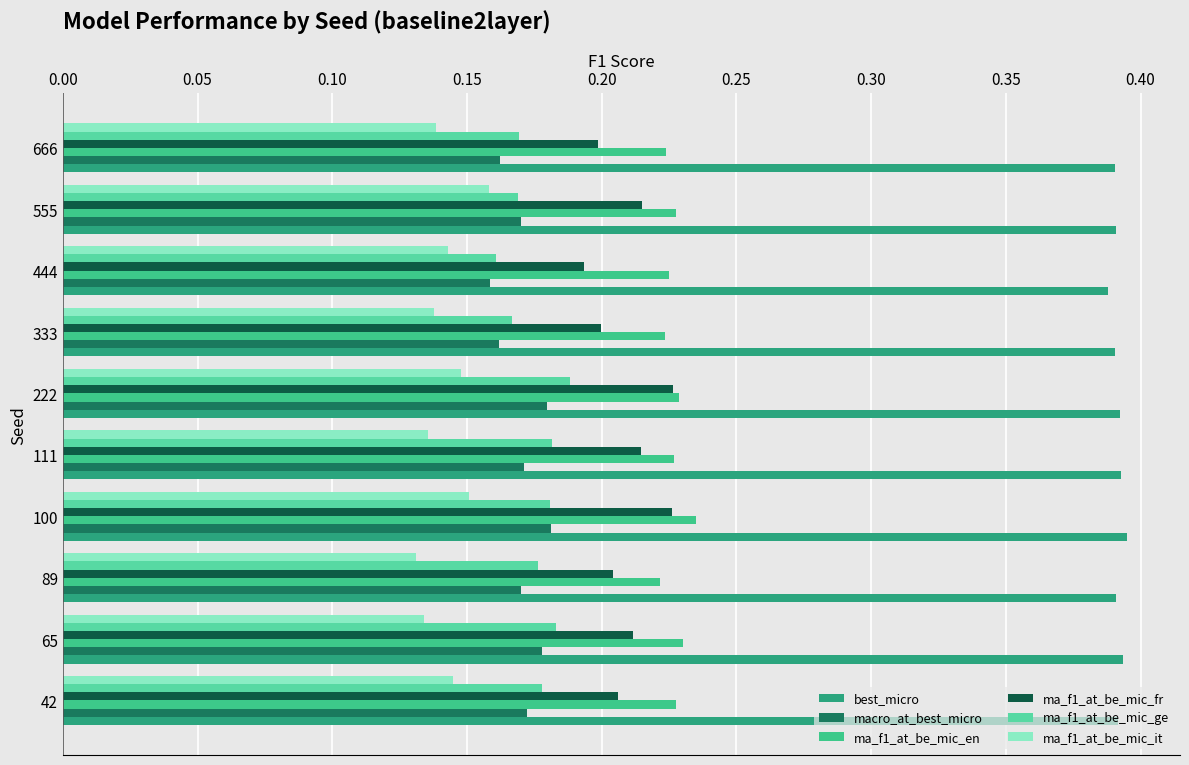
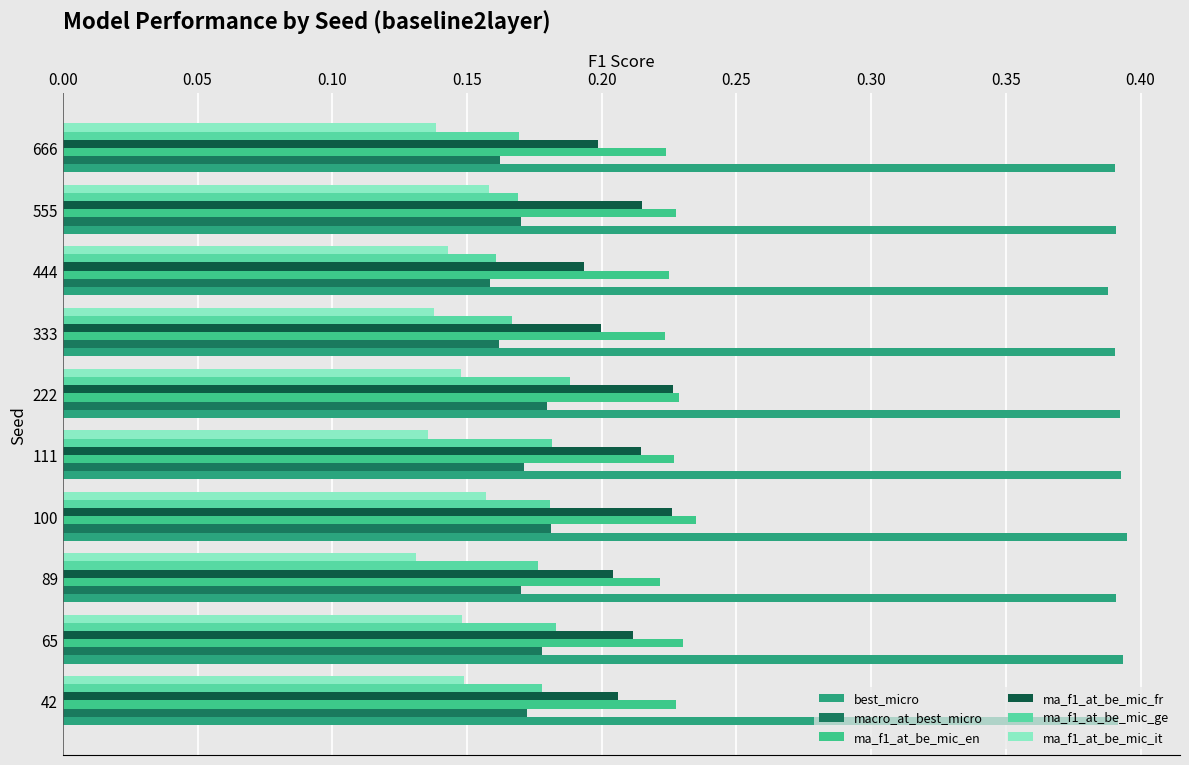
ma_f1_at_be_mic_it, 100: 0.151 -> 0.157
ma_f1_at_be_mic_it, 65: 0.134 -> 0.148
ma_f1_at_be_mic_it, 42: 0.145 -> 0.149
